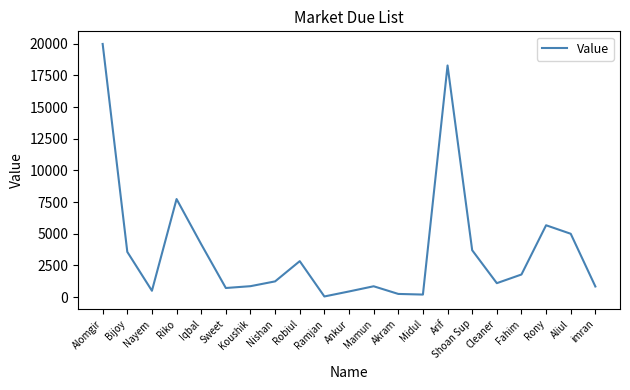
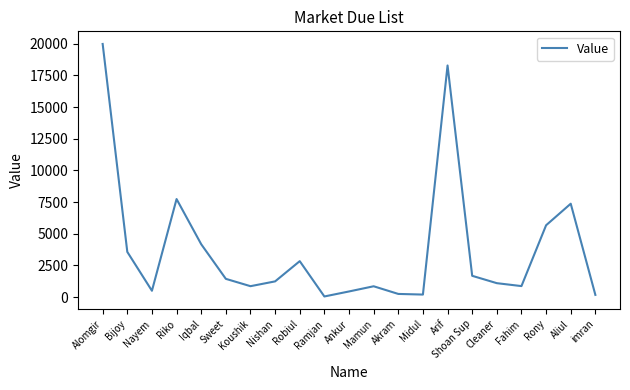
Sweet: 700 -> 1400
Shoan Sup: 3700 -> 1700
Fahim: 1800 -> 900
Aliul: 5000 -> 7400
imran: 800 -> 200
